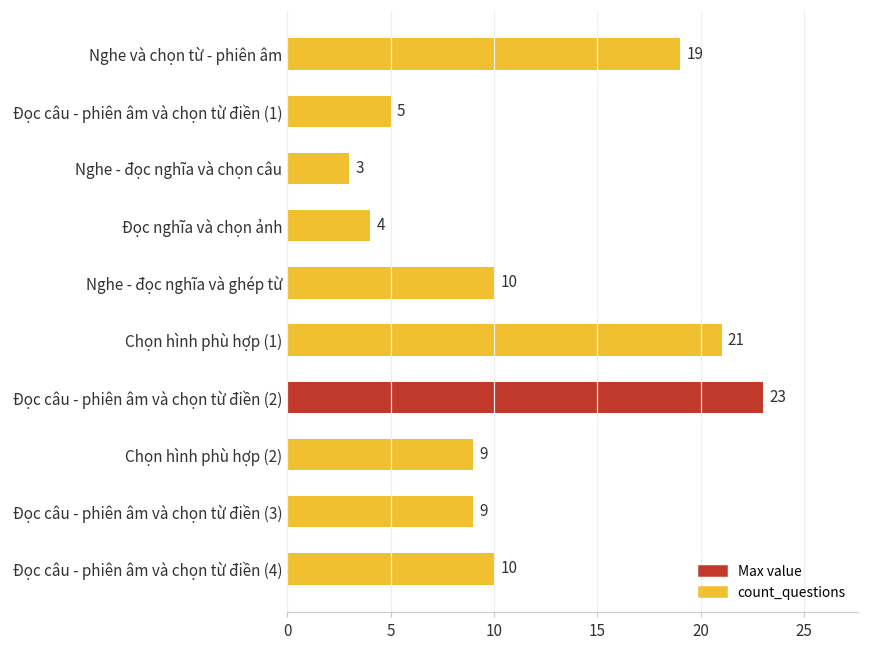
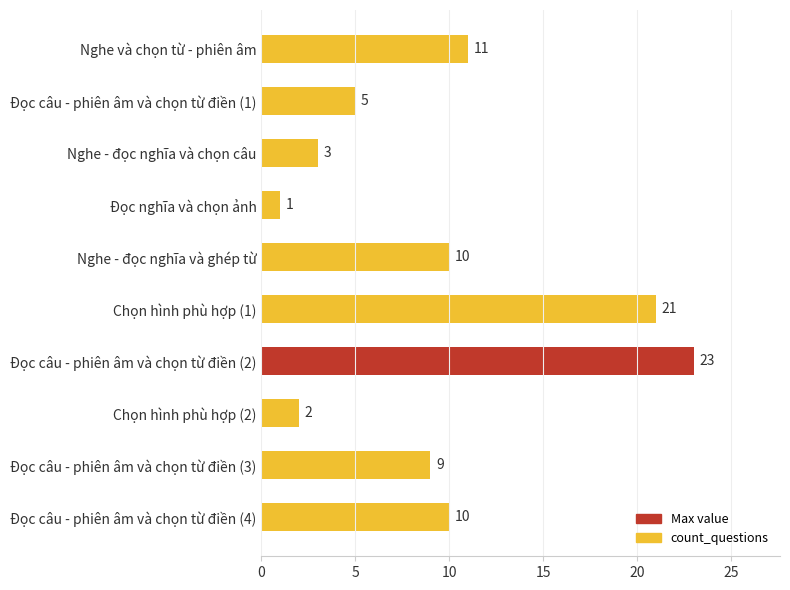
Nghe và chọn từ - phiên âm: 19 -> 11
Đọc nghĩa và chọn ảnh: 4 -> 1
Chọn hình phù hợp (2): 9 -> 2
